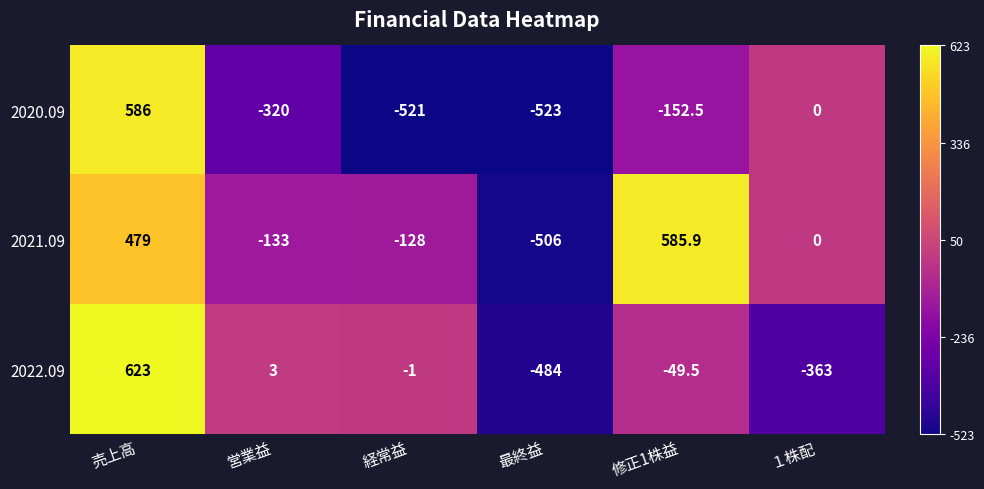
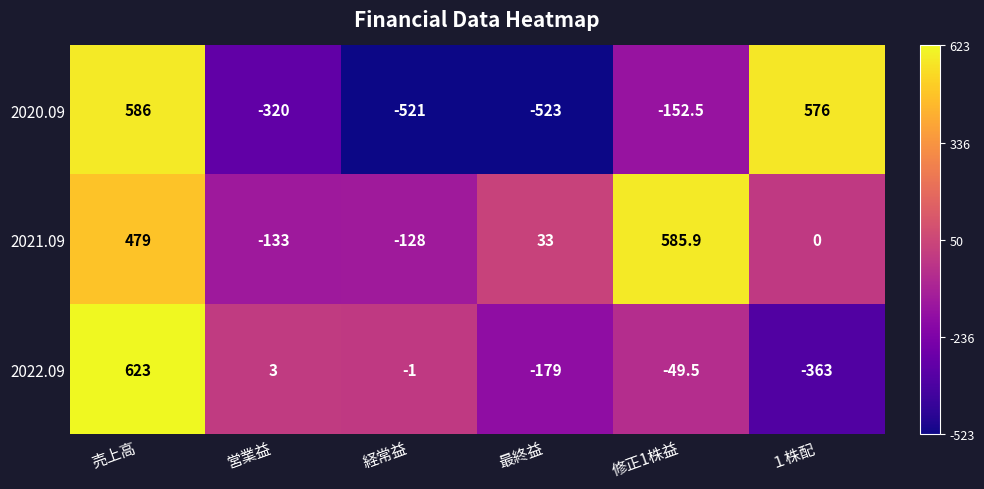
2020.09, １株配: 0 -> 576
2021.09, 最終益: -506 -> 33
2022.09, 最終益: -484 -> -179
